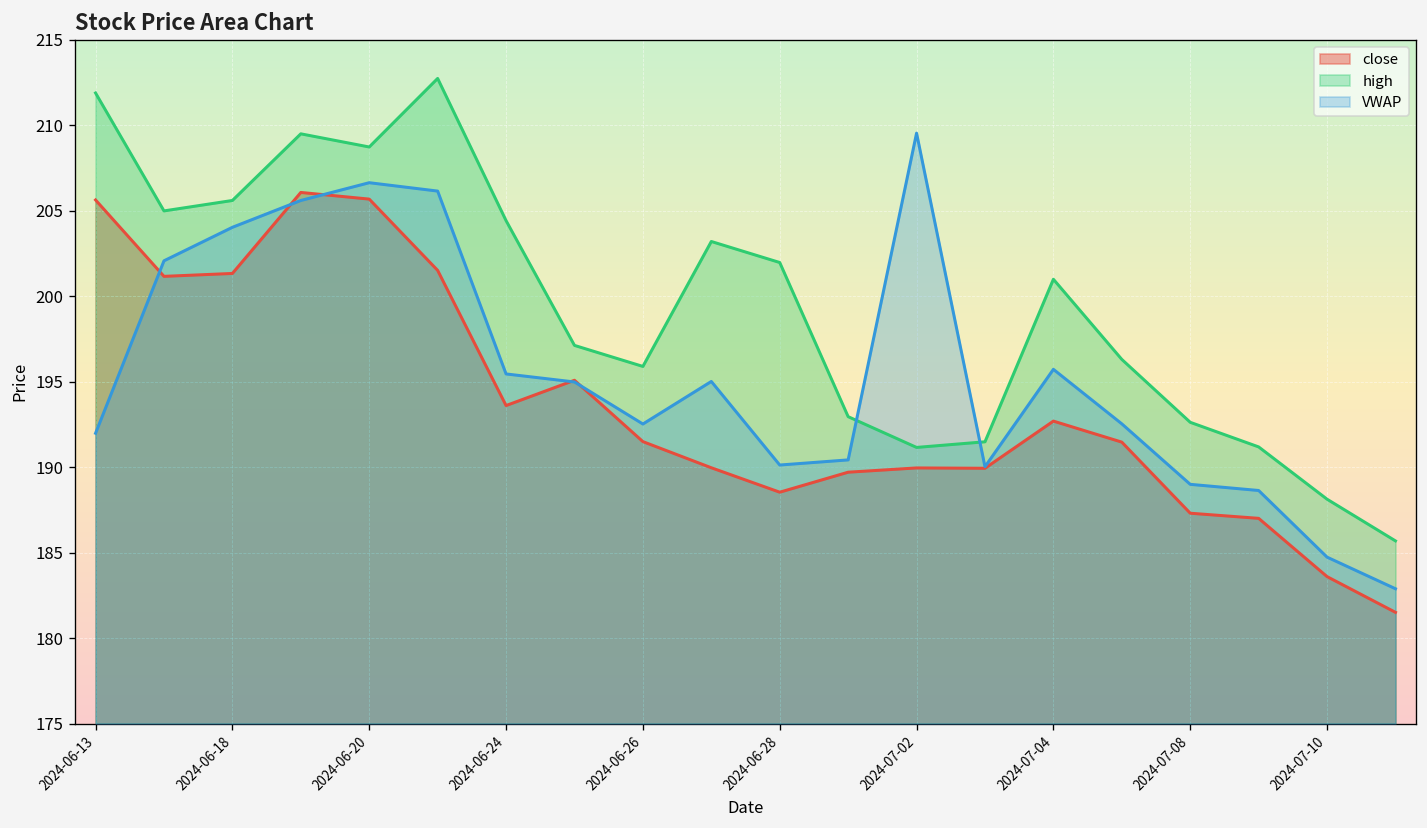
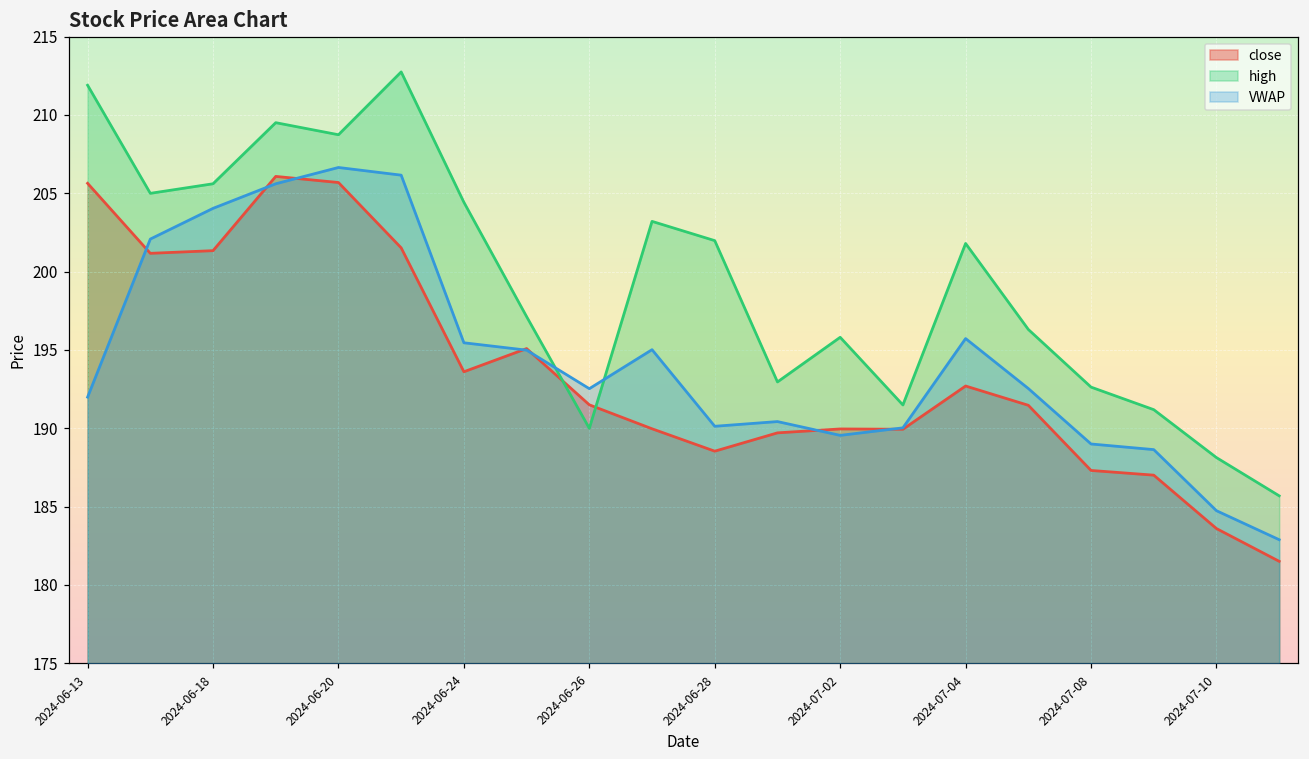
high, 2024-06-26: 195.9 -> 190.0
high, 2024-07-02: 191.2 -> 195.8
VWAP, 2024-07-02: 209.6 -> 189.6
high, 2024-07-04: 201.0 -> 201.8
